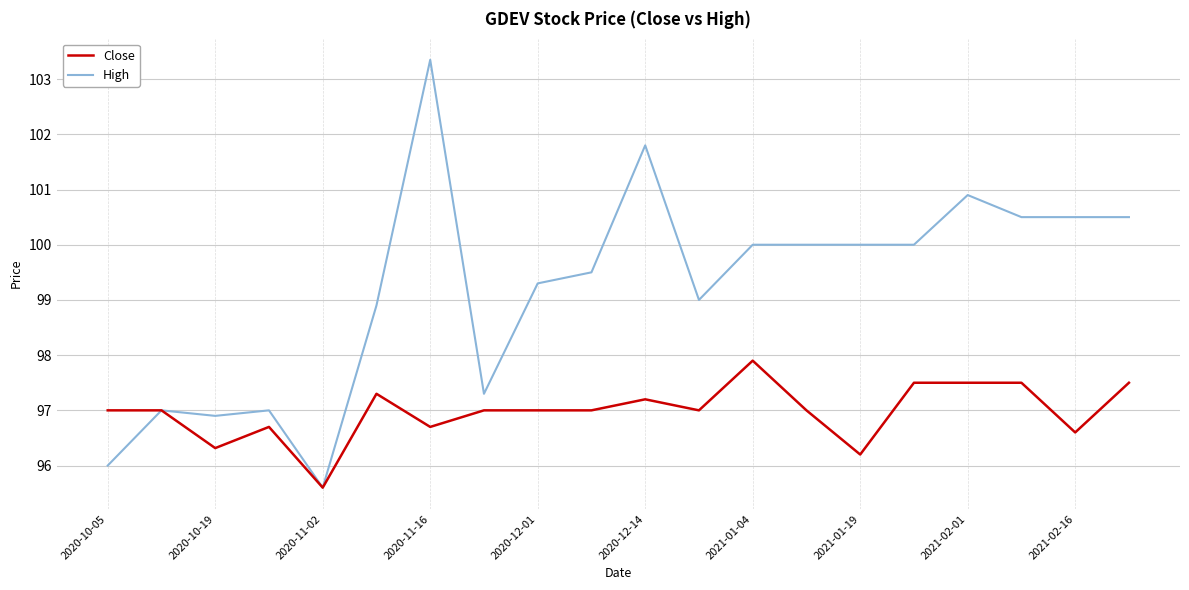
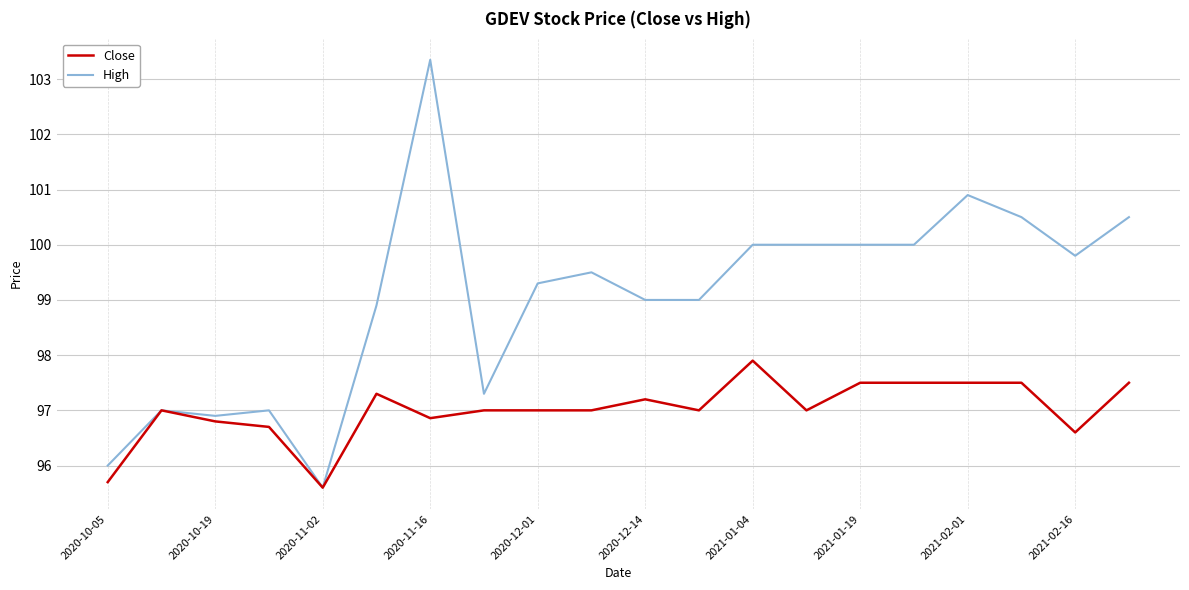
Close, 2020-10-05: 97.0 -> 95.7
Close, 2020-10-19: 96.3 -> 96.8
Close, 2020-11-16: 96.7 -> 96.9
High, 2020-12-14: 101.8 -> 99.0
Close, 2021-01-19: 96.2 -> 97.5
High, 2021-02-16: 100.5 -> 99.8
